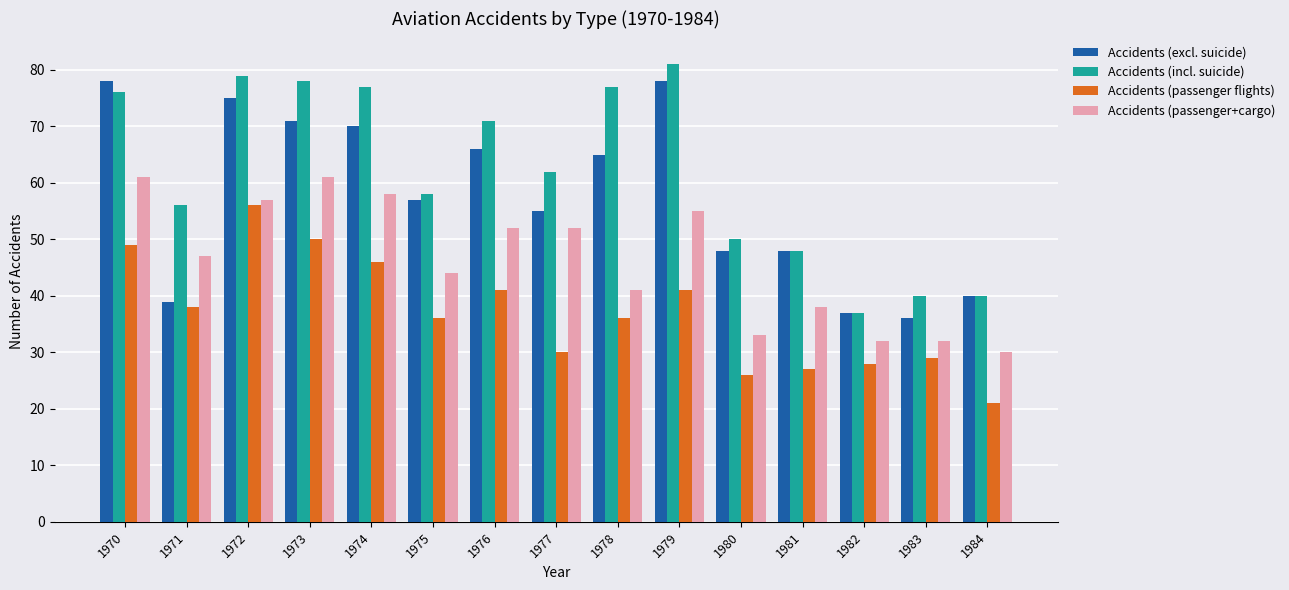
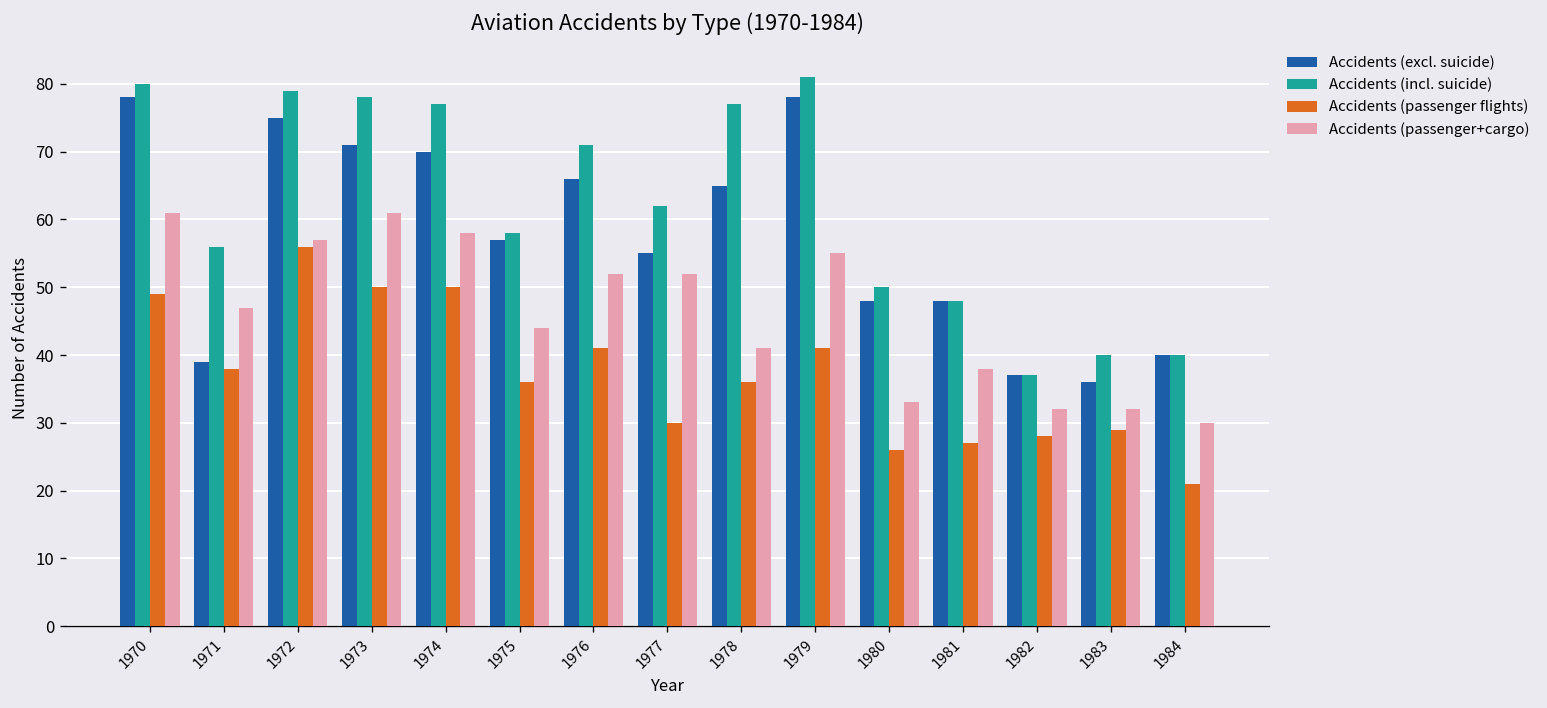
Accidents (incl. suicide), 1970: 76 -> 80
Accidents (passenger flights), 1974: 46 -> 50
